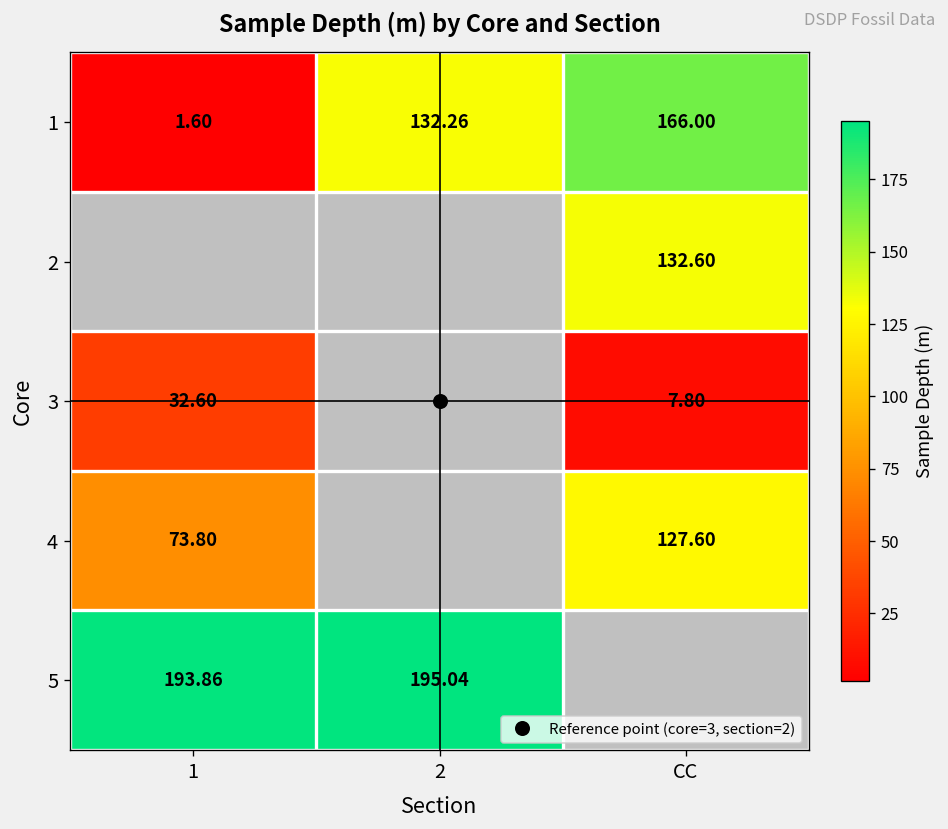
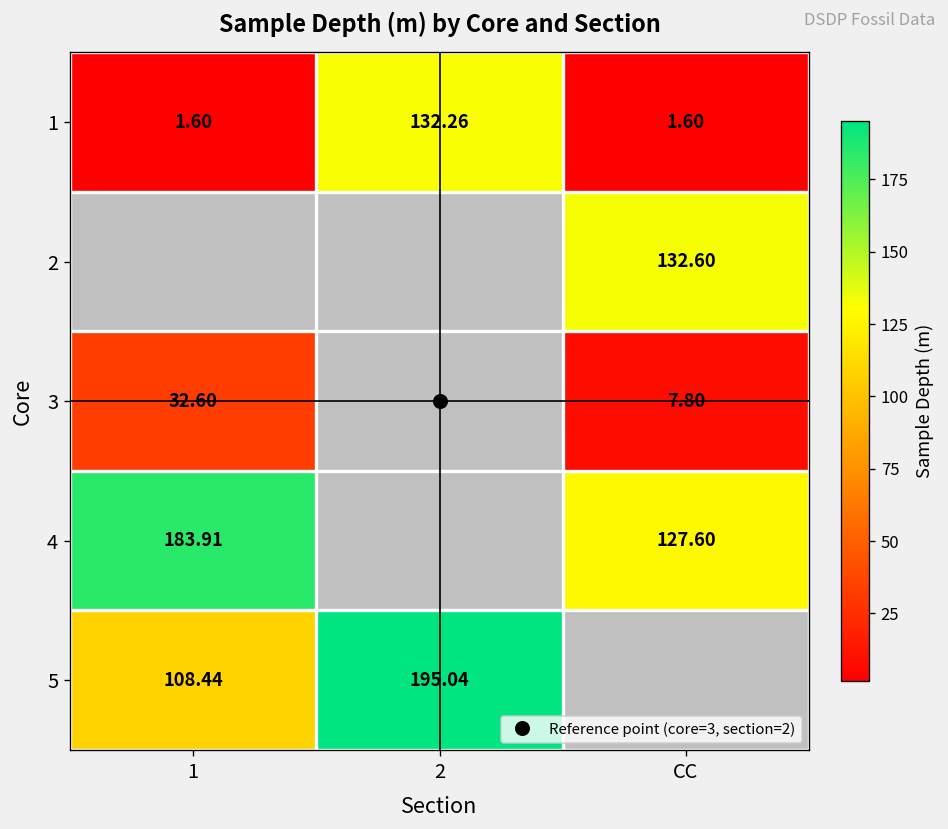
1, CC: 166.00 -> 1.60
4, 1: 73.80 -> 183.91
5, 1: 193.86 -> 108.44
